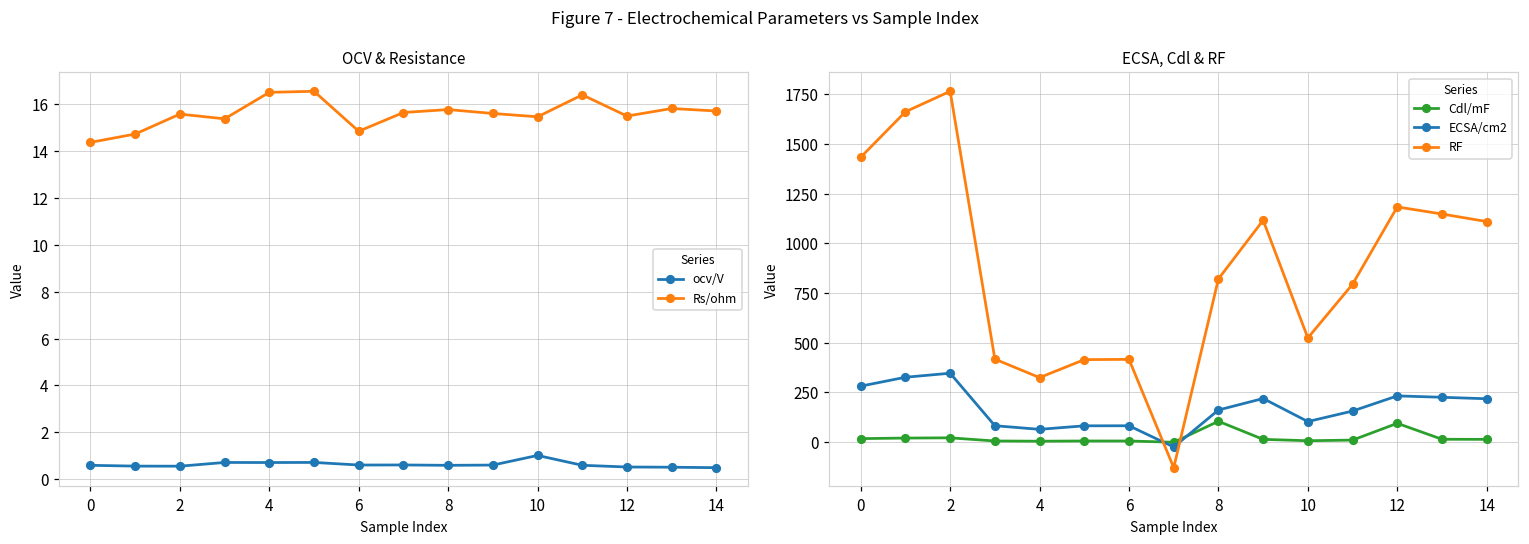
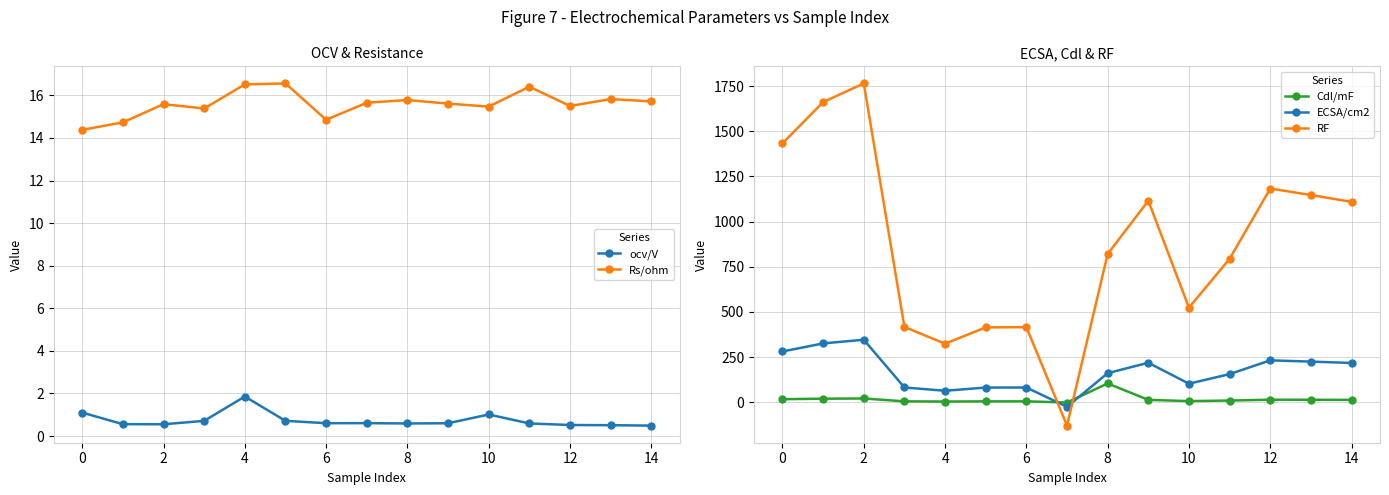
OCV & Resistance, ocv/V, 0: 0.6 -> 1.1
OCV & Resistance, ocv/V, 4: 0.7 -> 1.9
ECSA, Cdl & RF, Cdl/mF, 12: 90 -> 10
